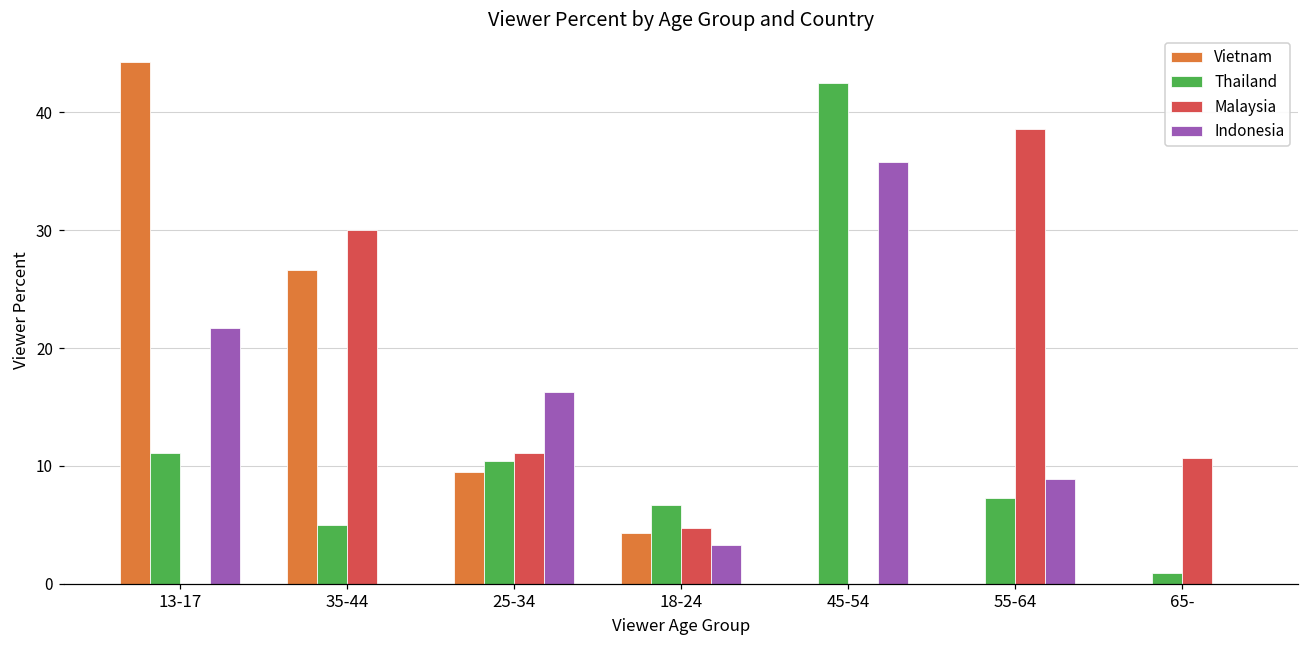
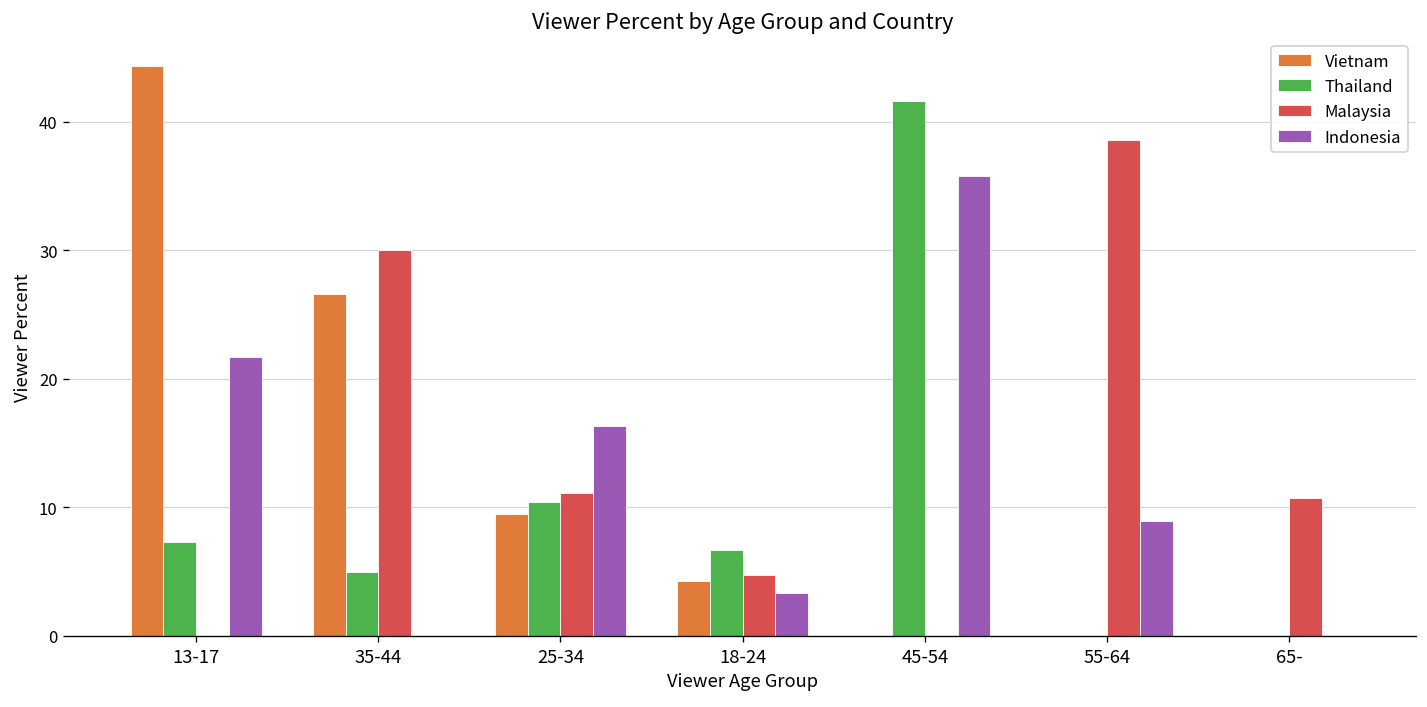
Thailand, 13-17: 11.1 -> 7.3
Thailand, 45-54: 42.5 -> 41.6
Thailand, 55-64: 7.3 -> 0.0
Thailand, 65-: 0.9 -> 0.0
